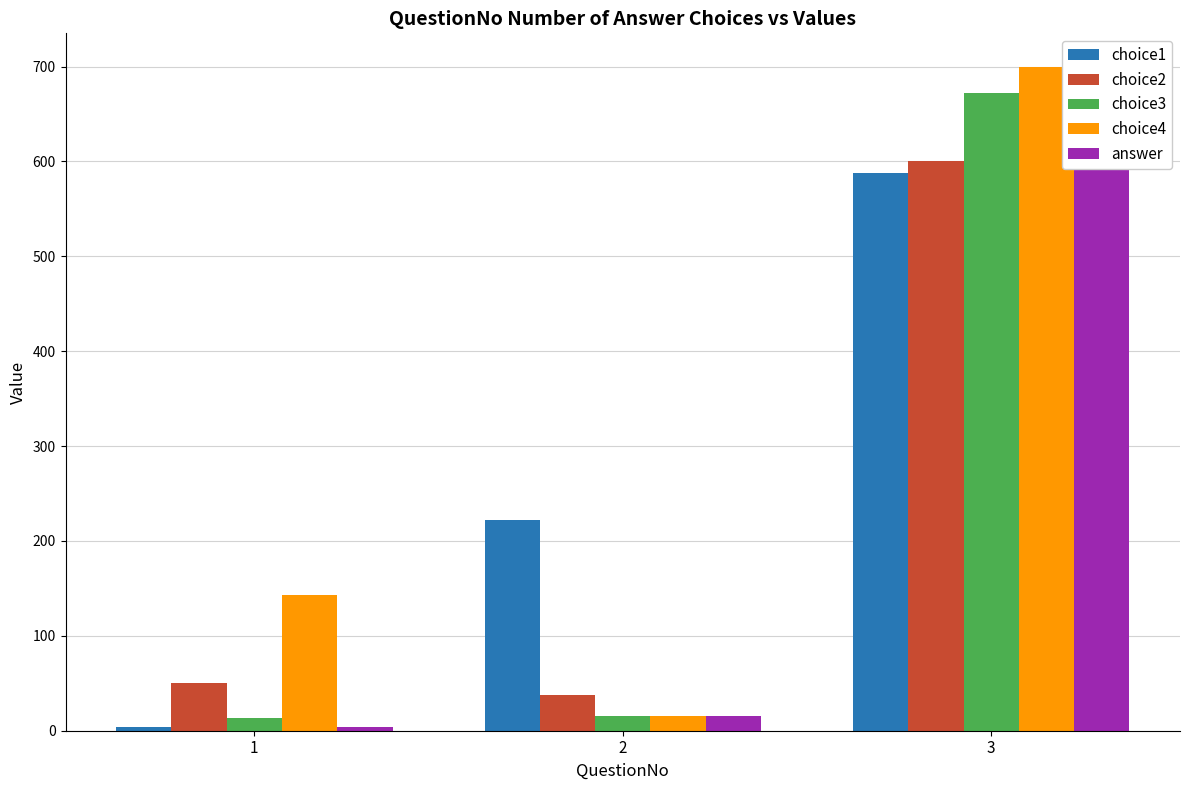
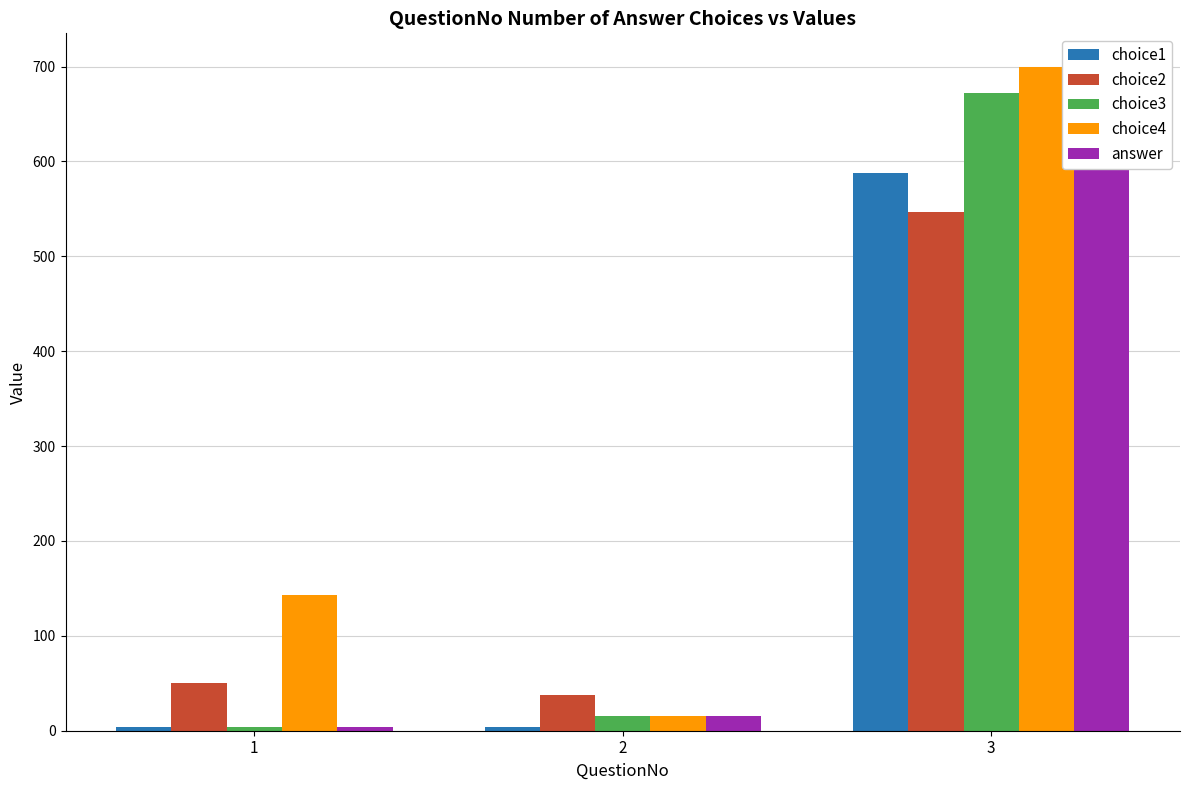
choice3, 1: 10 -> 0
choice1, 2: 220 -> 0
choice2, 3: 600 -> 550
